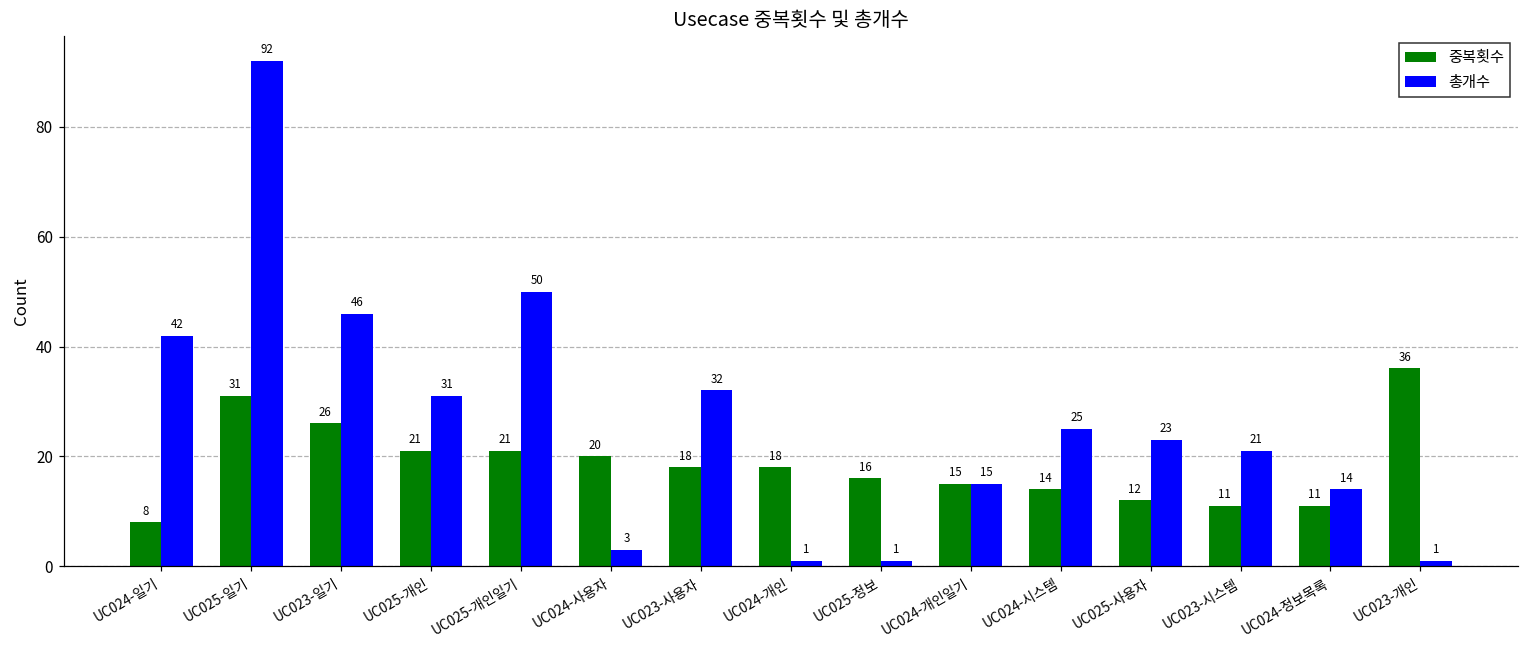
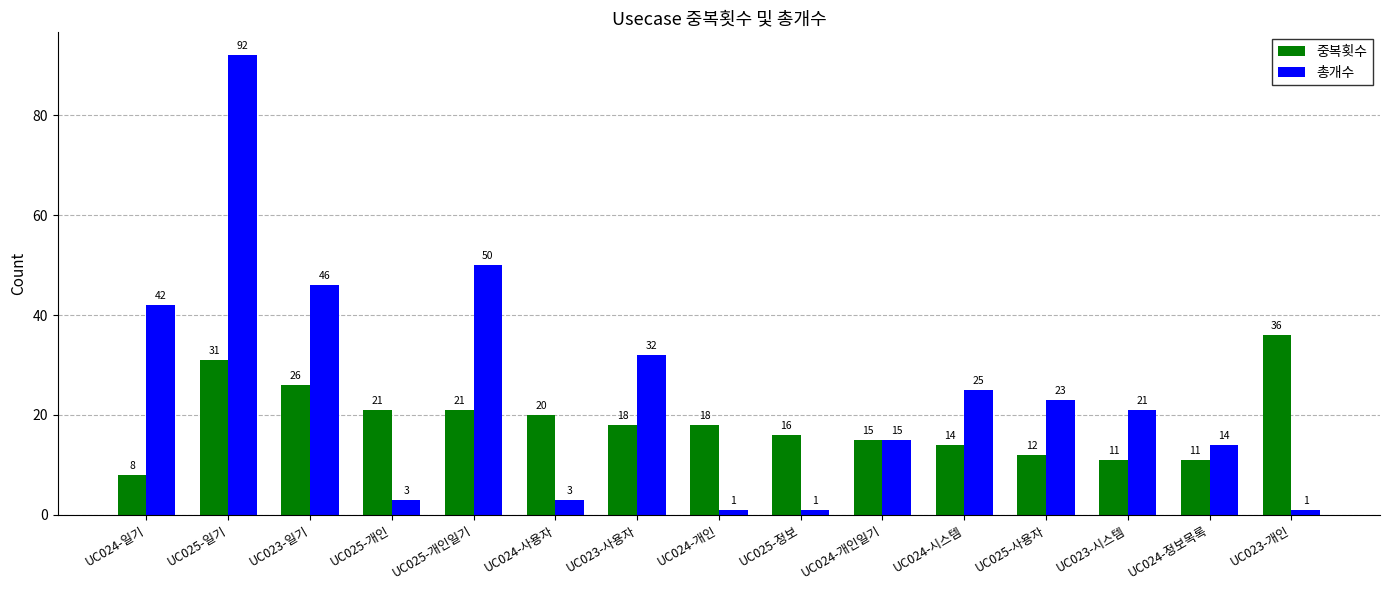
총개수, UC025-개인: 31 -> 3
